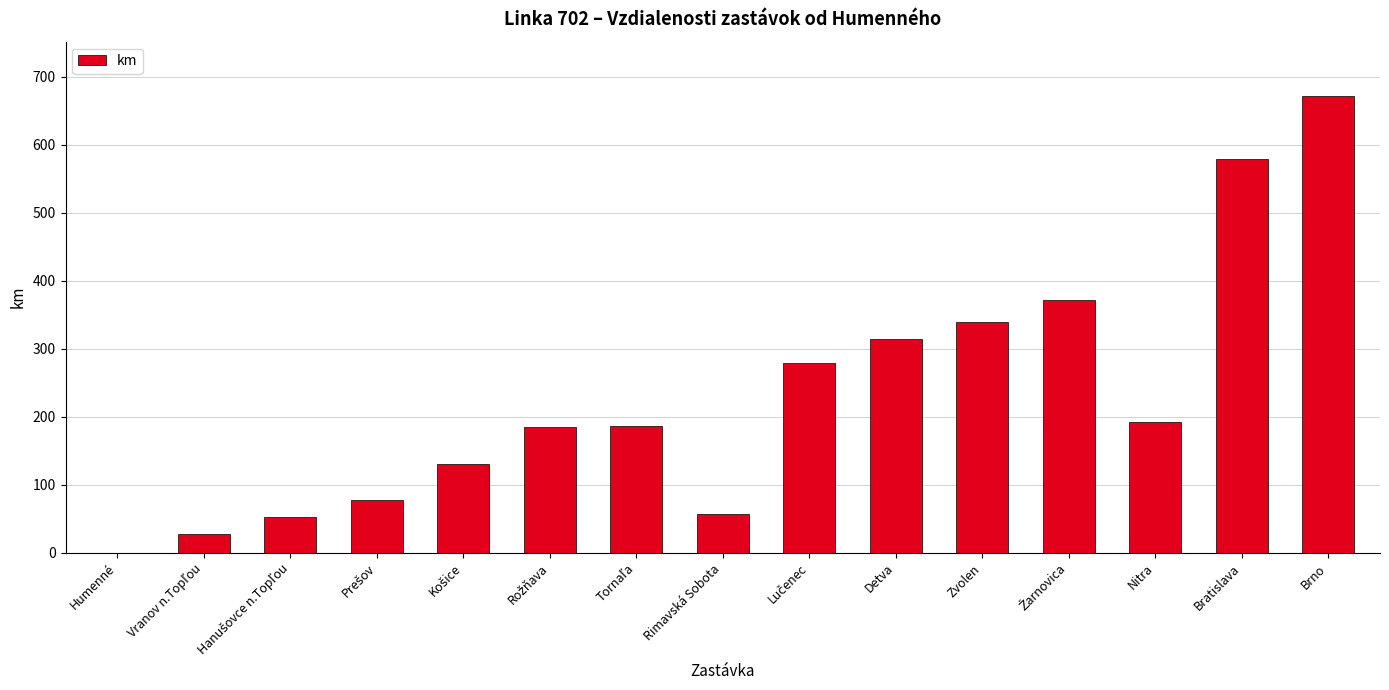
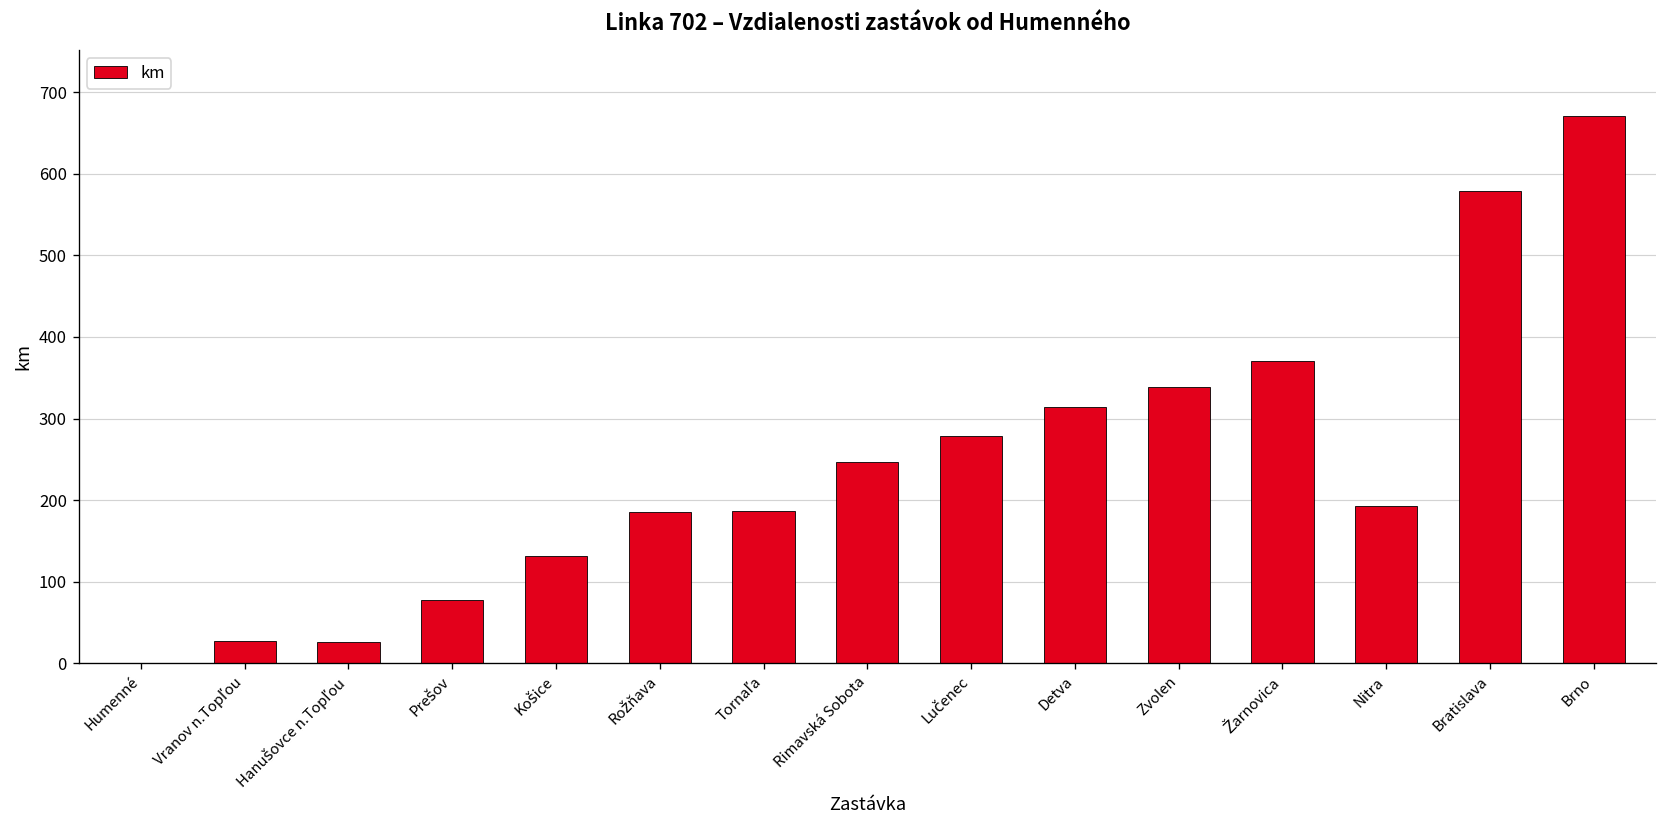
Hanušovce n.Topľou: 50 -> 30
Rimavská Sobota: 60 -> 250
